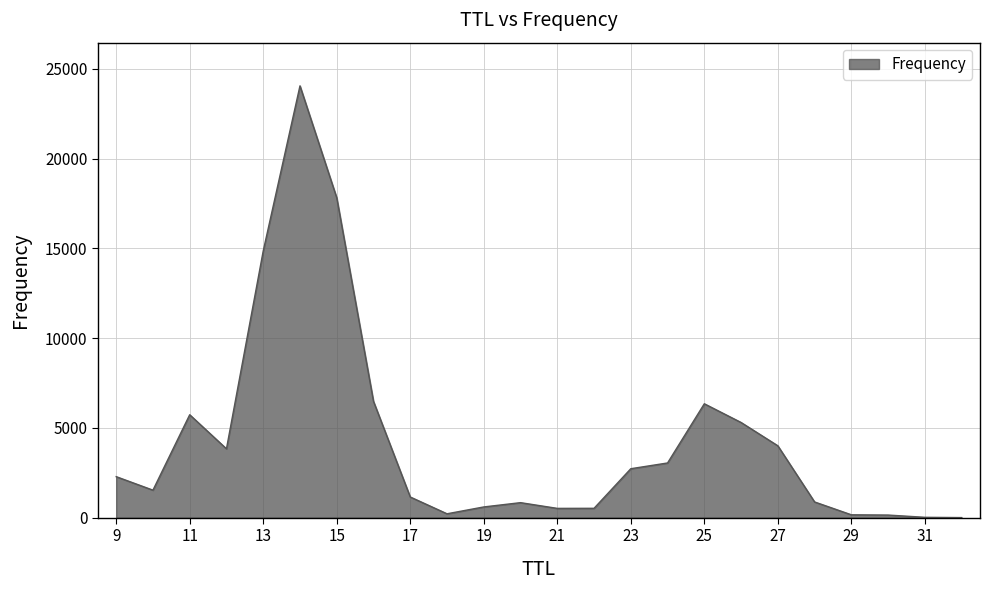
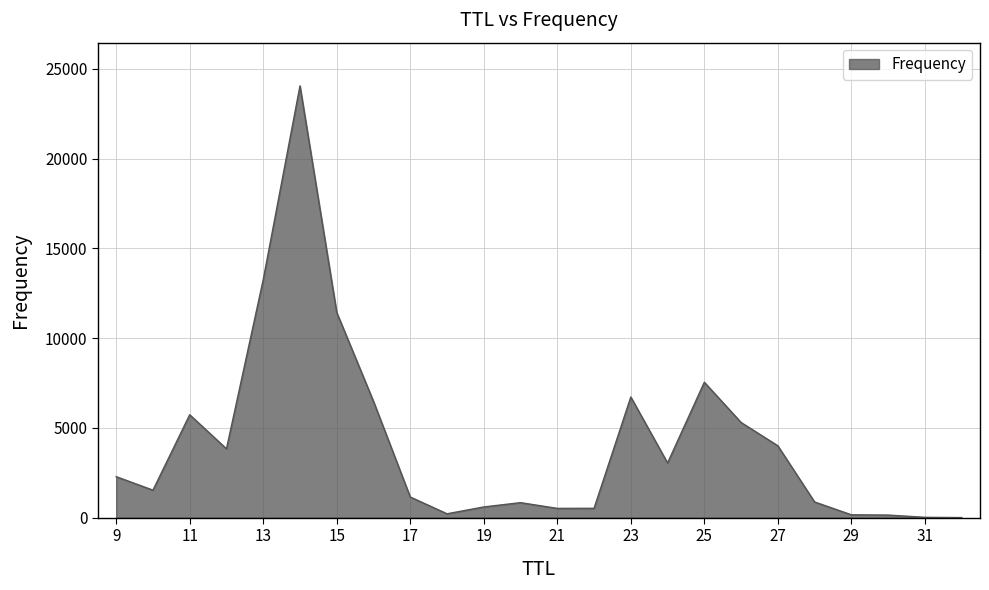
13: 14900 -> 13300
15: 17800 -> 11400
23: 2700 -> 6700
25: 6300 -> 7500
